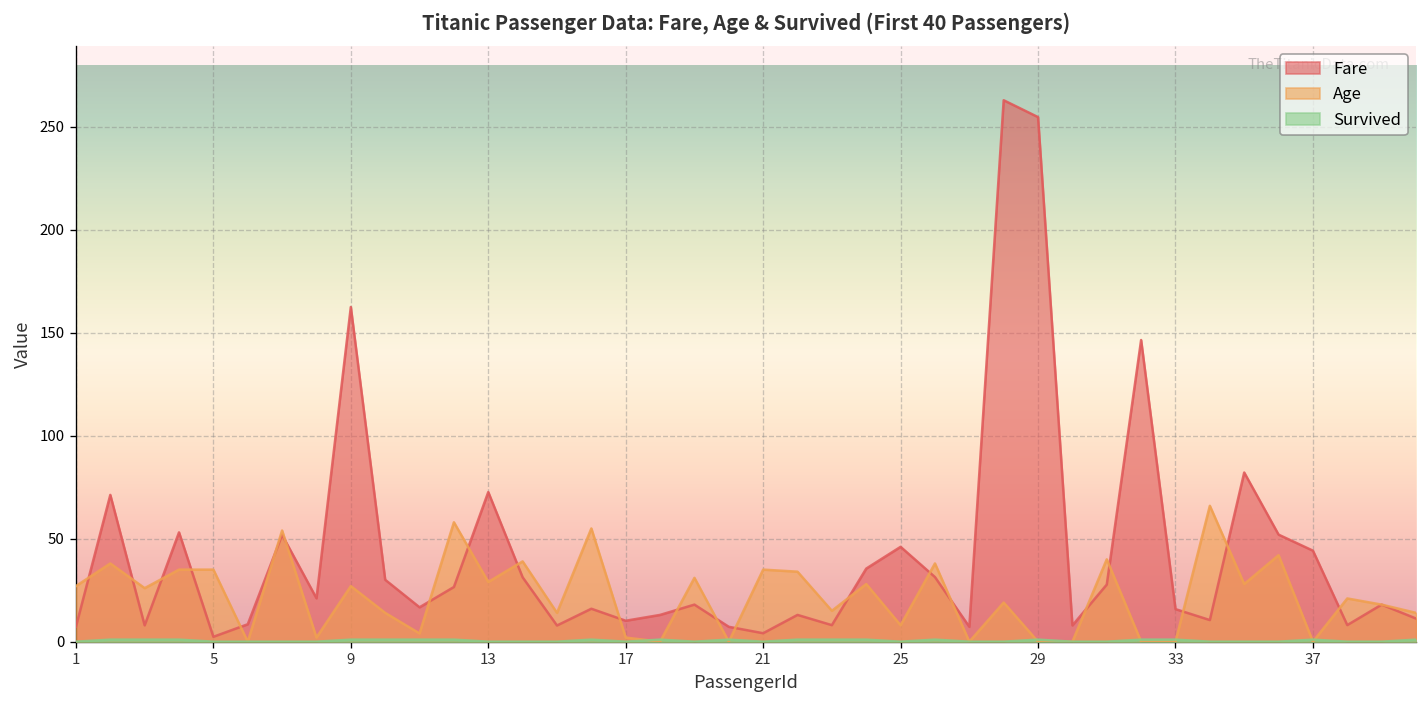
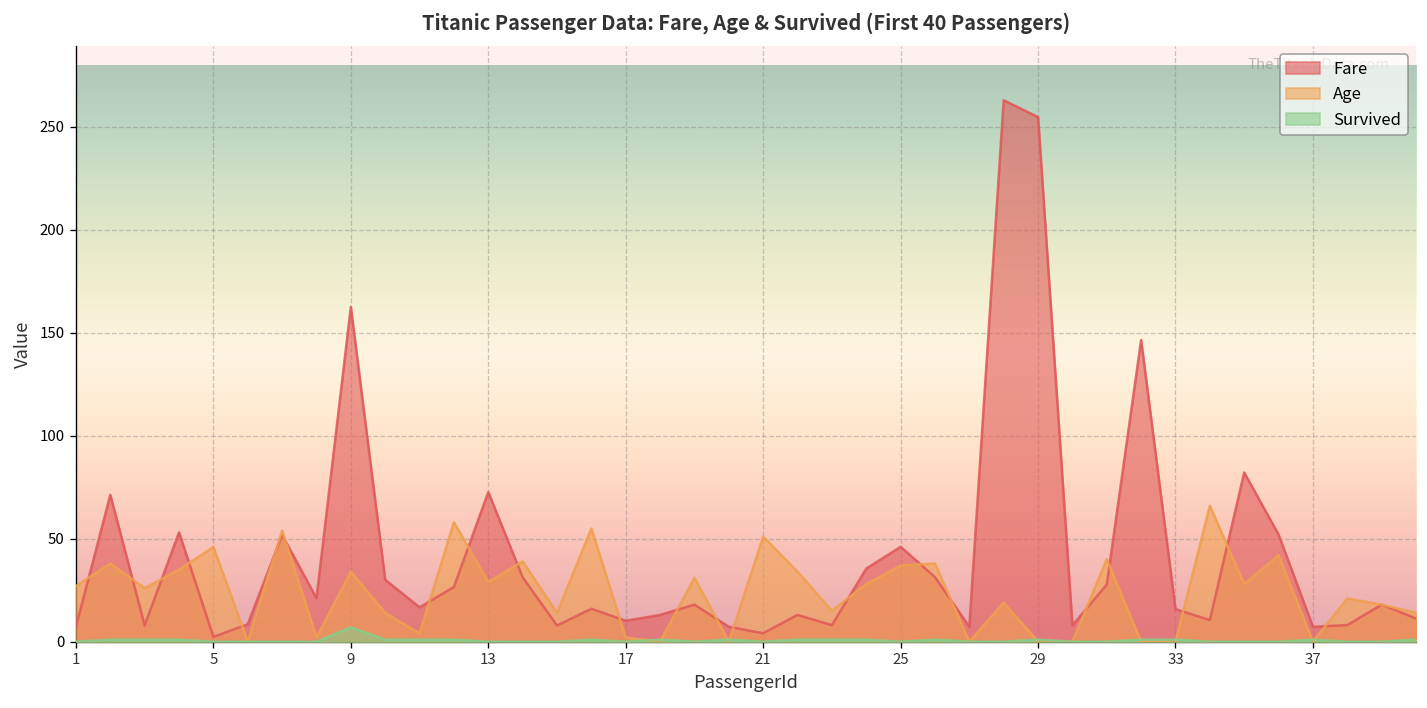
Age, 5: 35 -> 46
Age, 9: 27 -> 34
Survived, 9: 1 -> 7
Age, 21: 35 -> 51
Age, 25: 8 -> 37
Fare, 37: 44 -> 7
